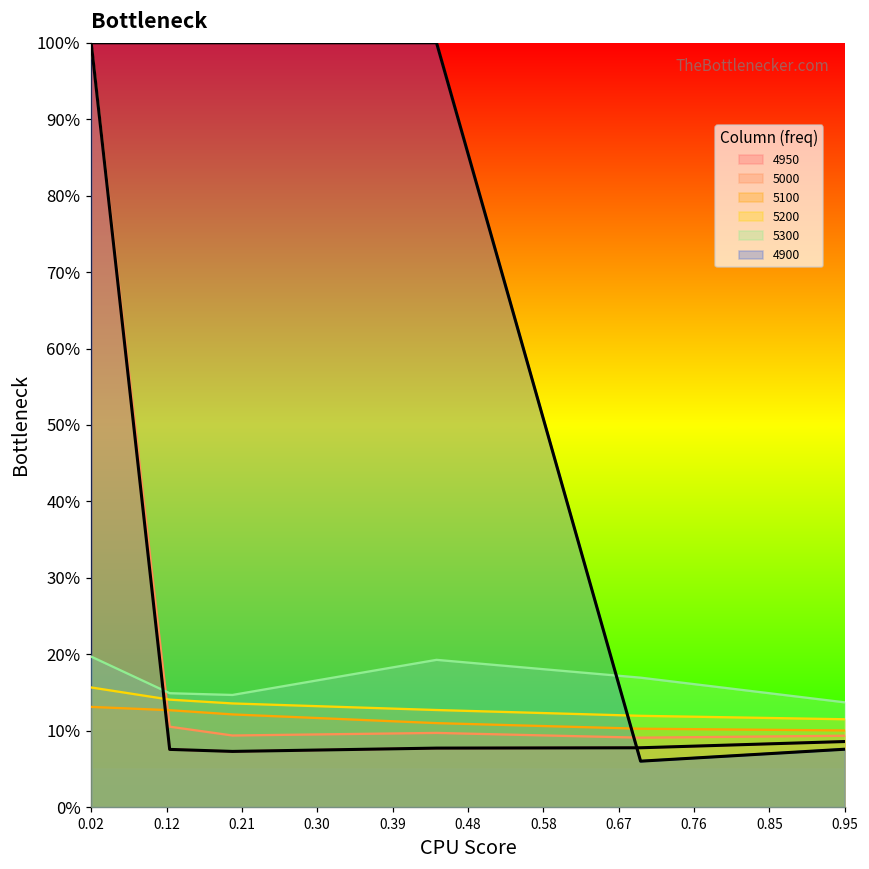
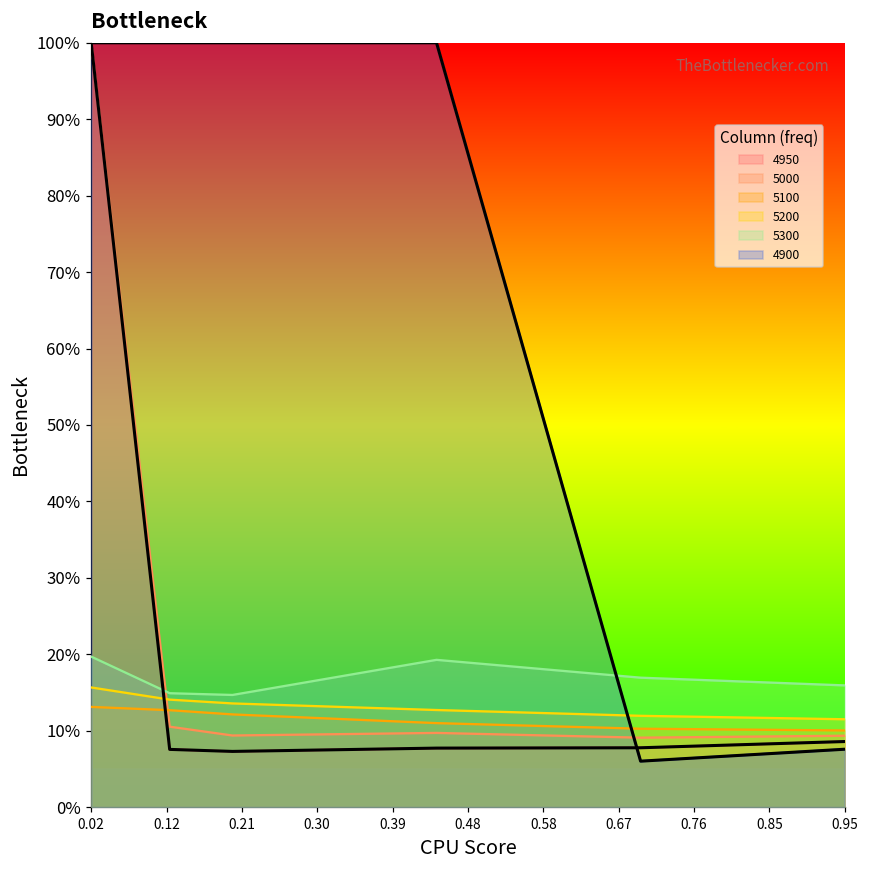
5300, 0.95: 14% -> 16%
